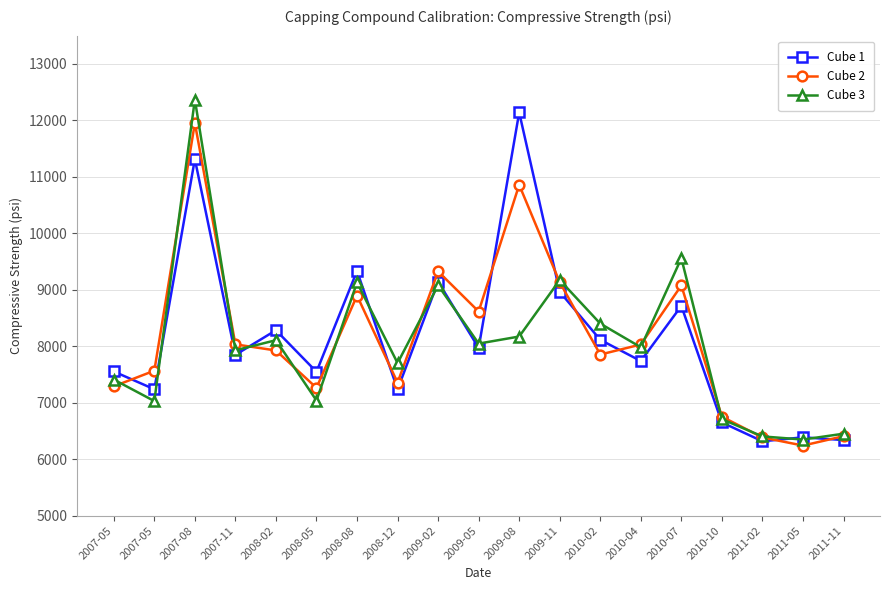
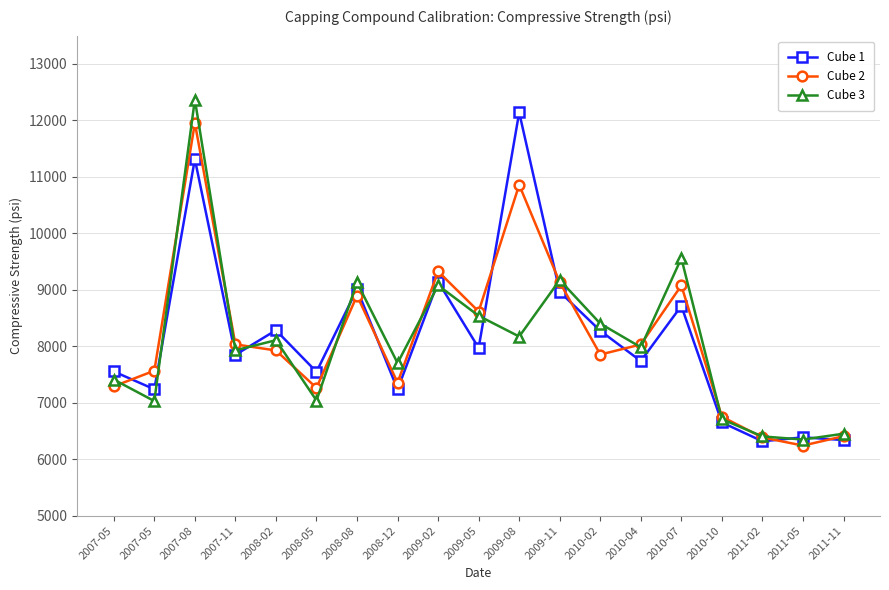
Cube 1, 2008-08: 9300 -> 9000
Cube 3, 2009-05: 8000 -> 8500
Cube 1, 2010-02: 8100 -> 8300
